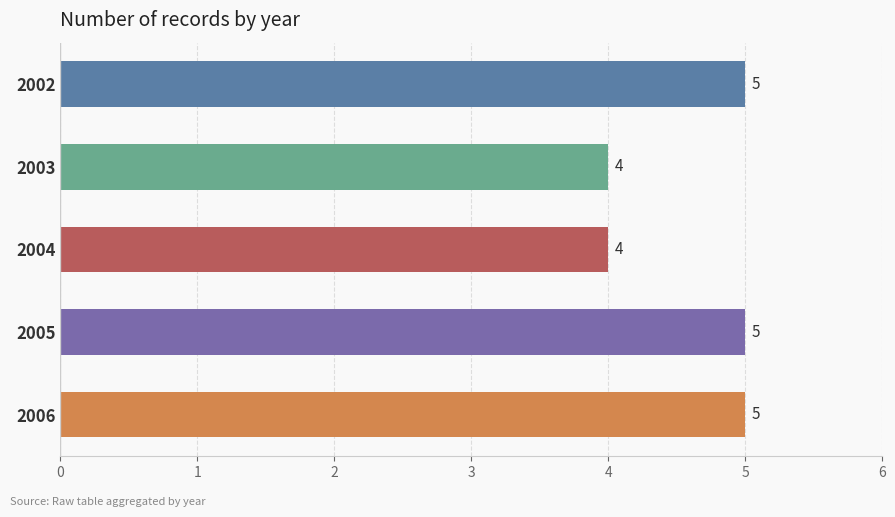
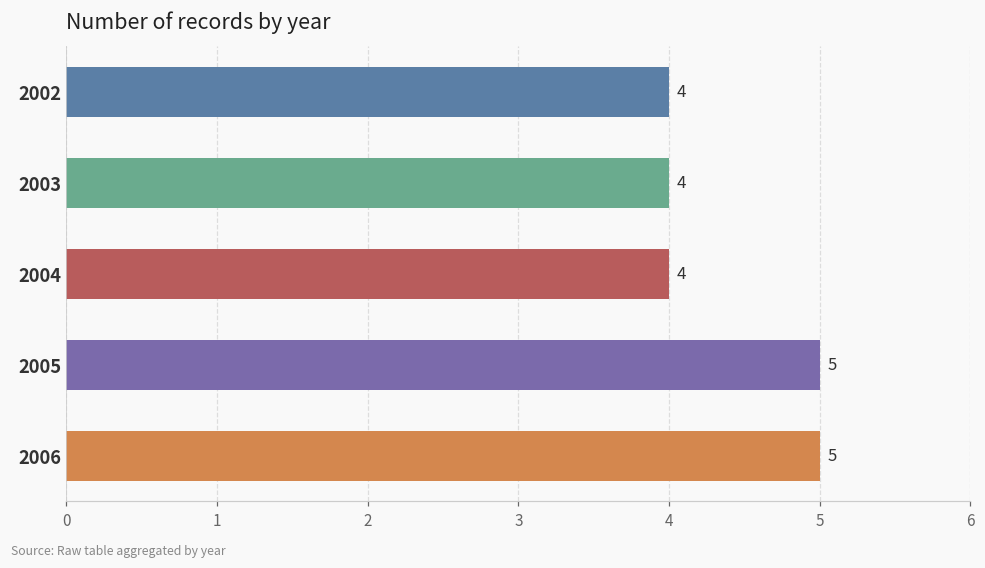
2002: 5 -> 4
